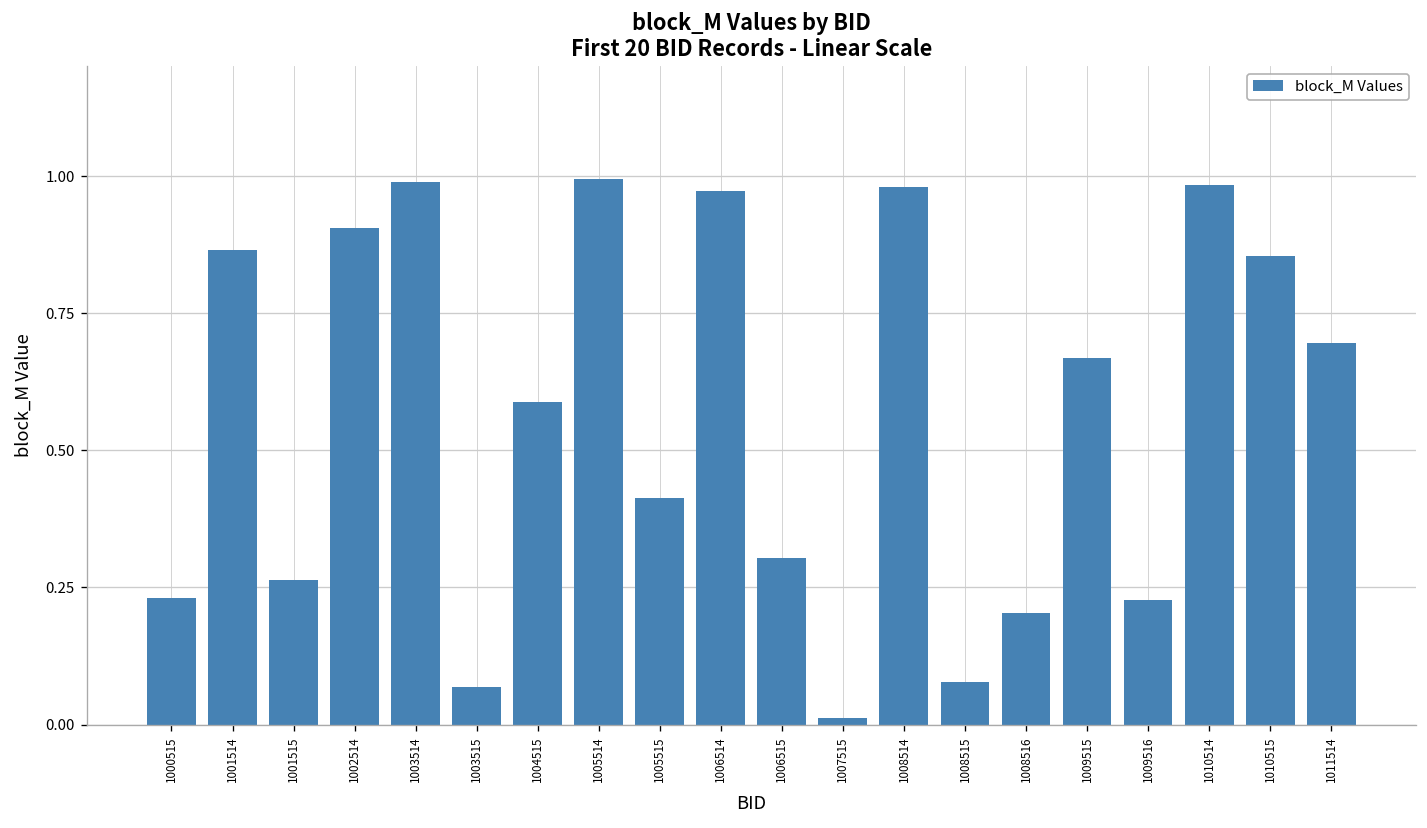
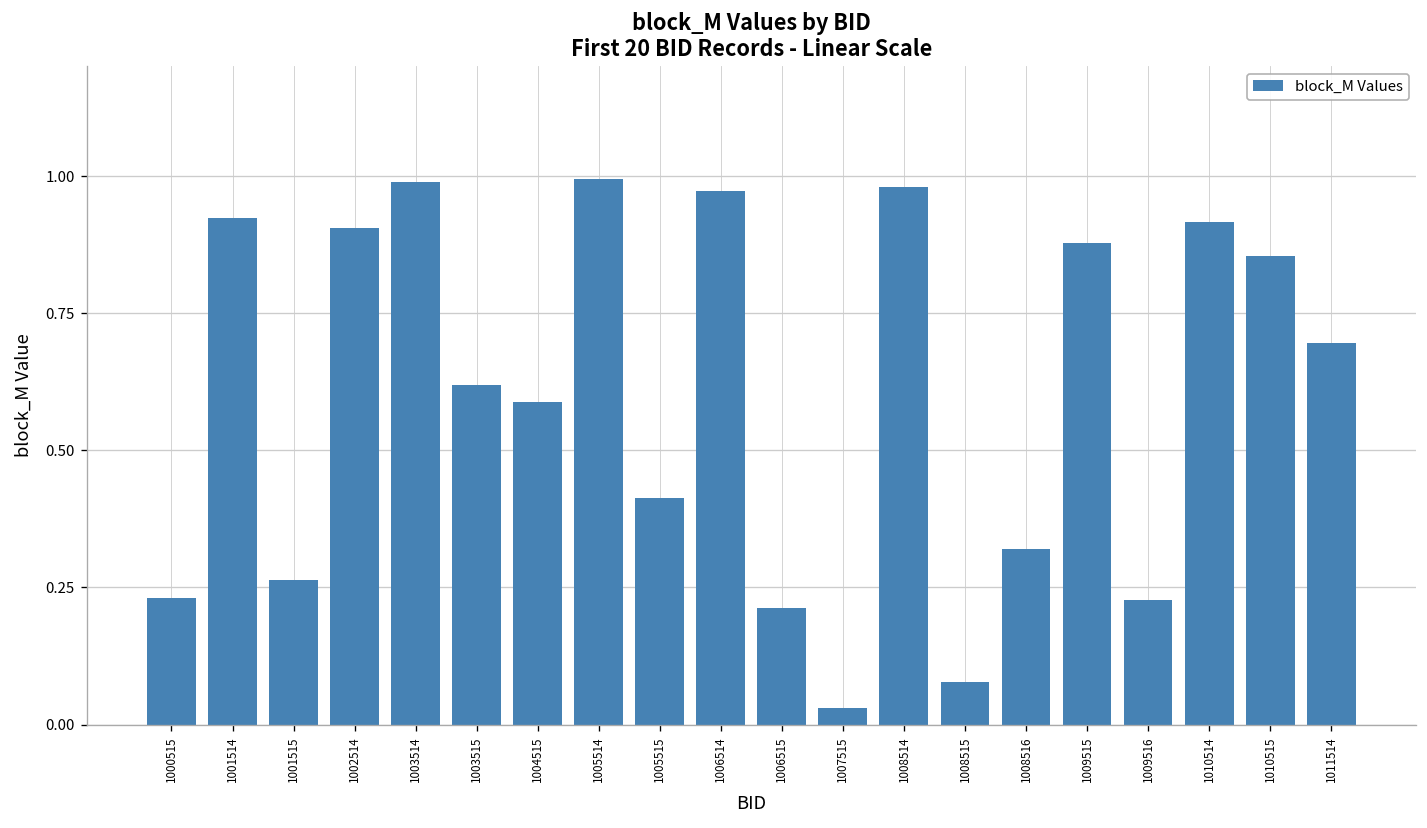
1001514: 0.87 -> 0.92
1003515: 0.07 -> 0.62
1006515: 0.30 -> 0.21
1007515: 0.01 -> 0.03
1008516: 0.20 -> 0.32
1009515: 0.67 -> 0.88
1010514: 0.98 -> 0.92
